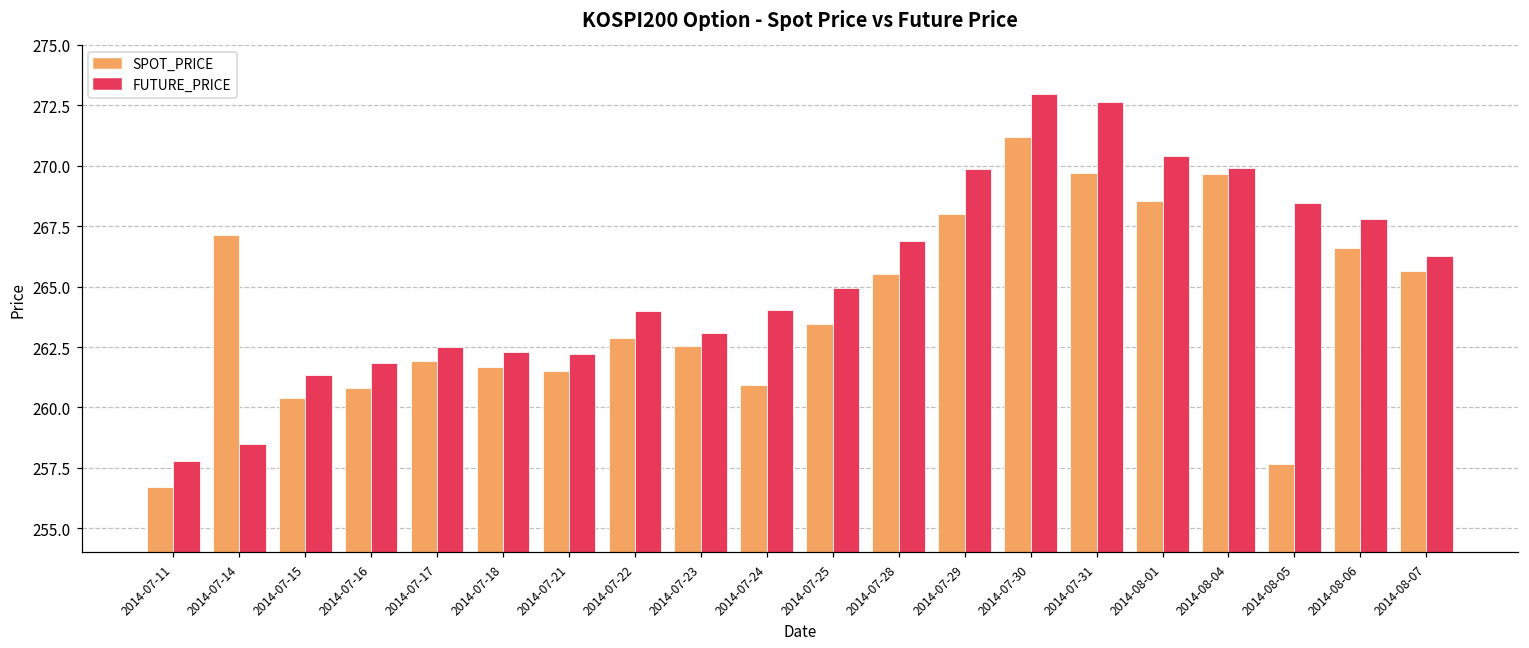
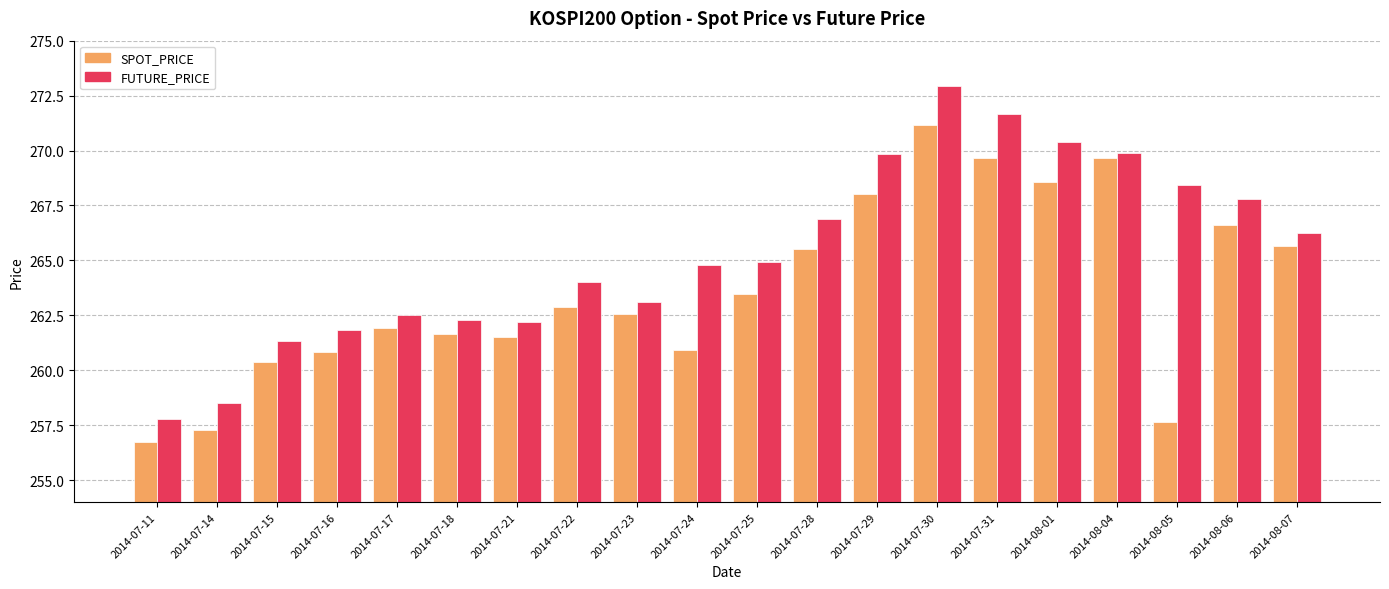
SPOT_PRICE, 2014-07-14: 267.1 -> 257.3
FUTURE_PRICE, 2014-07-24: 264.1 -> 264.8
FUTURE_PRICE, 2014-07-31: 272.6 -> 271.7
